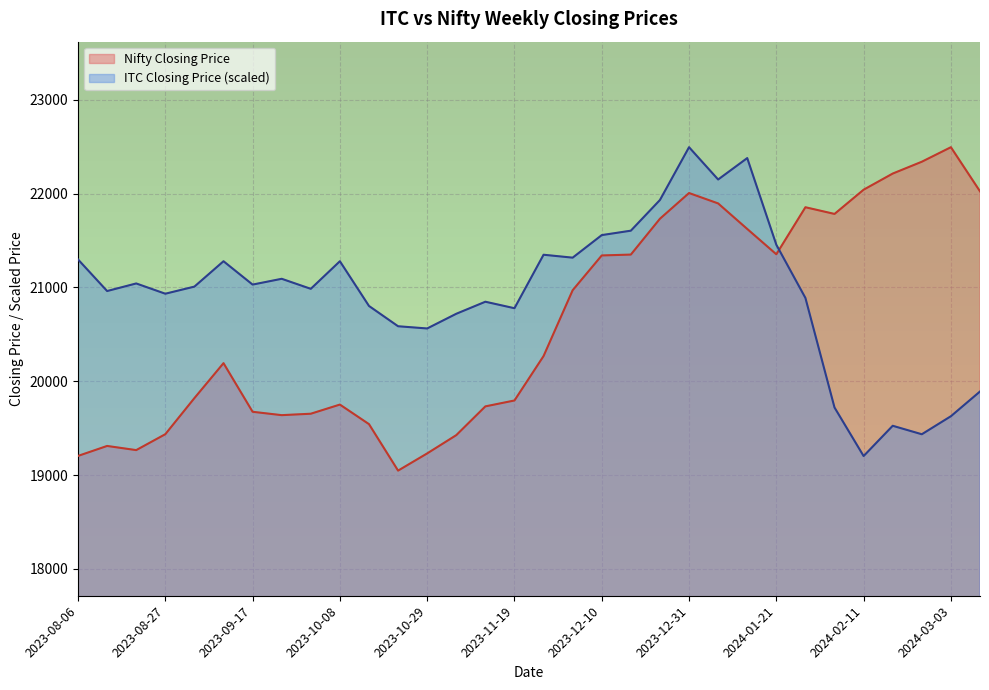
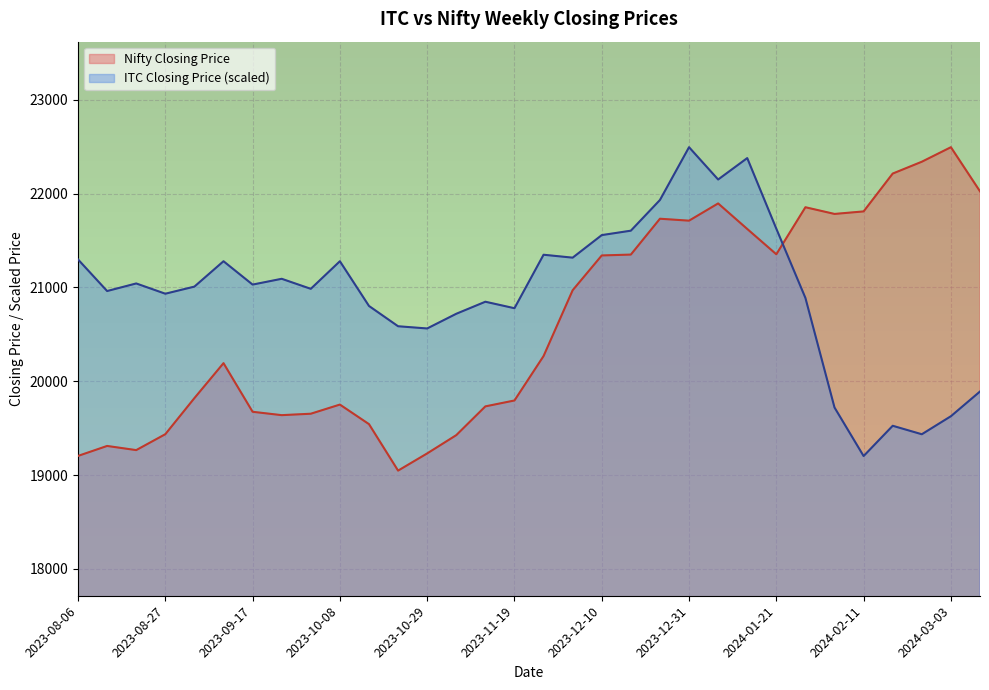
Nifty Closing Price, 2023-12-31: 22000 -> 21700
ITC Closing Price (scaled), 2024-01-21: 21500 -> 21600
Nifty Closing Price, 2024-02-11: 22000 -> 21800
